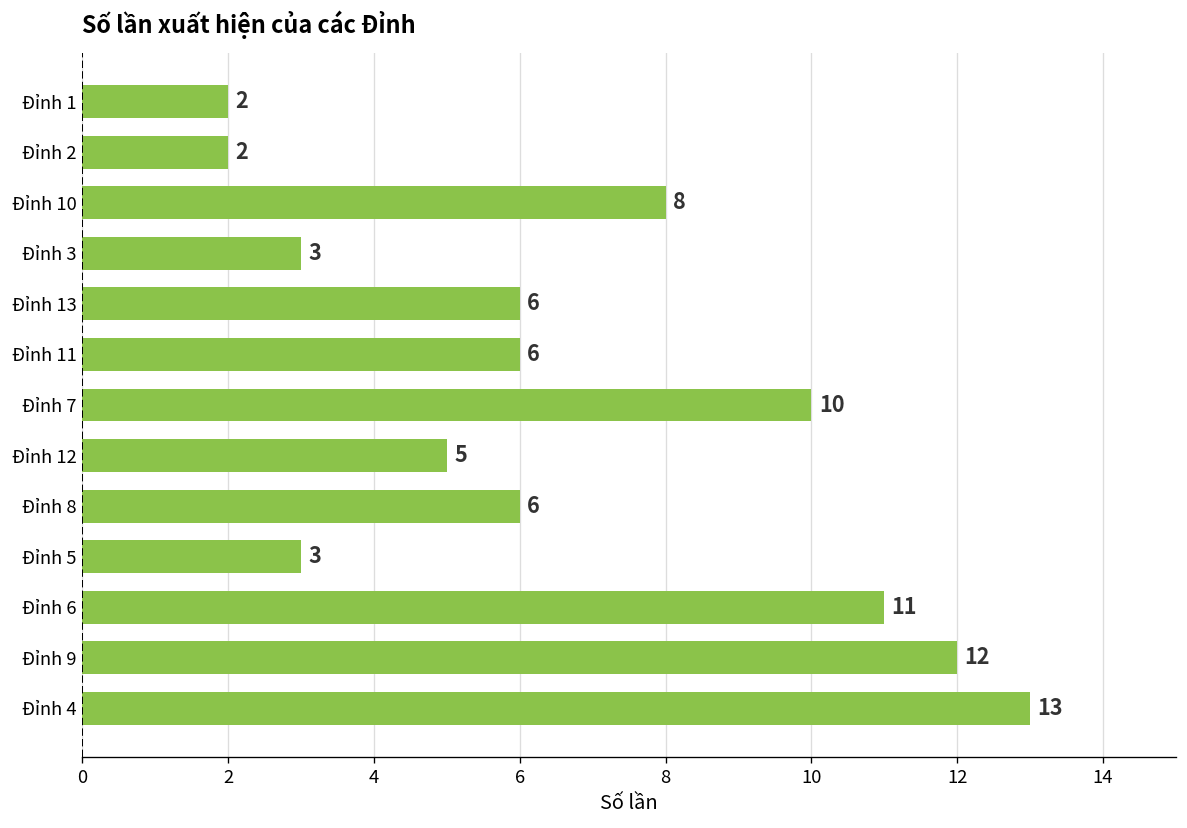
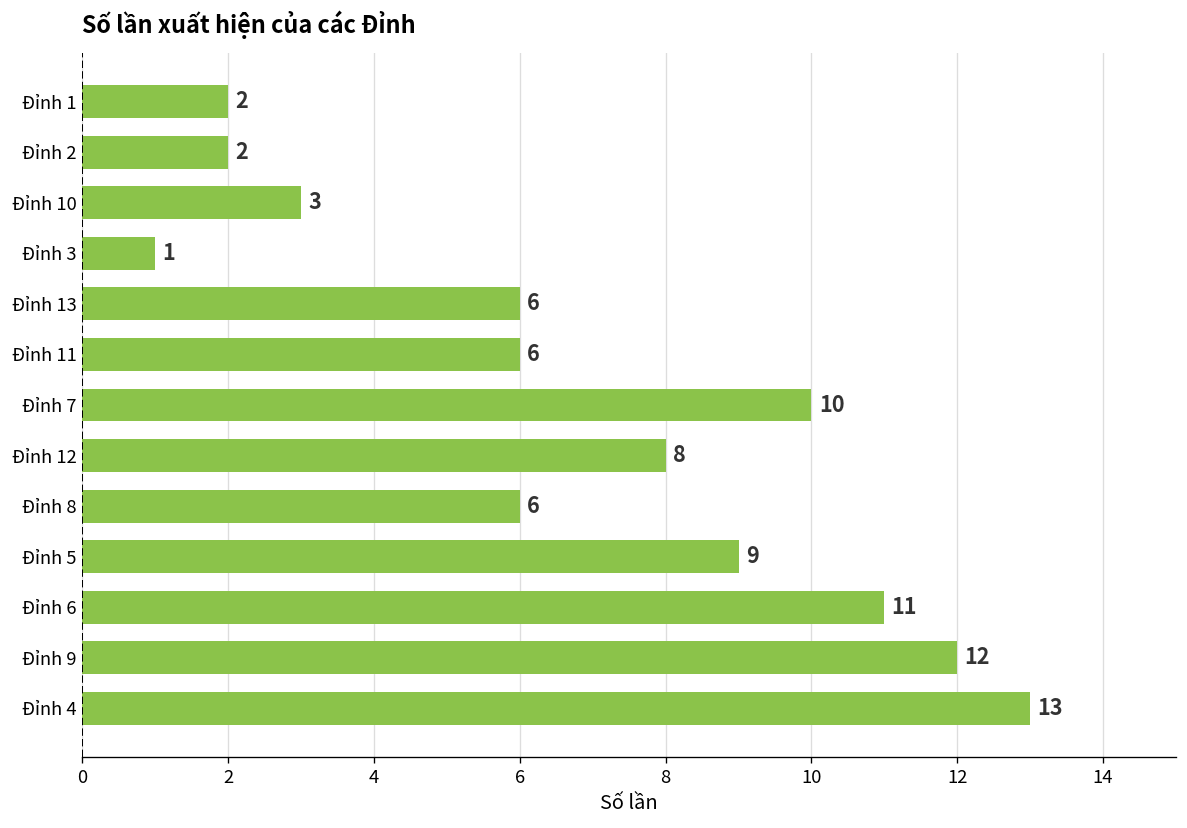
Đỉnh 10: 8 -> 3
Đỉnh 3: 3 -> 1
Đỉnh 12: 5 -> 8
Đỉnh 5: 3 -> 9
